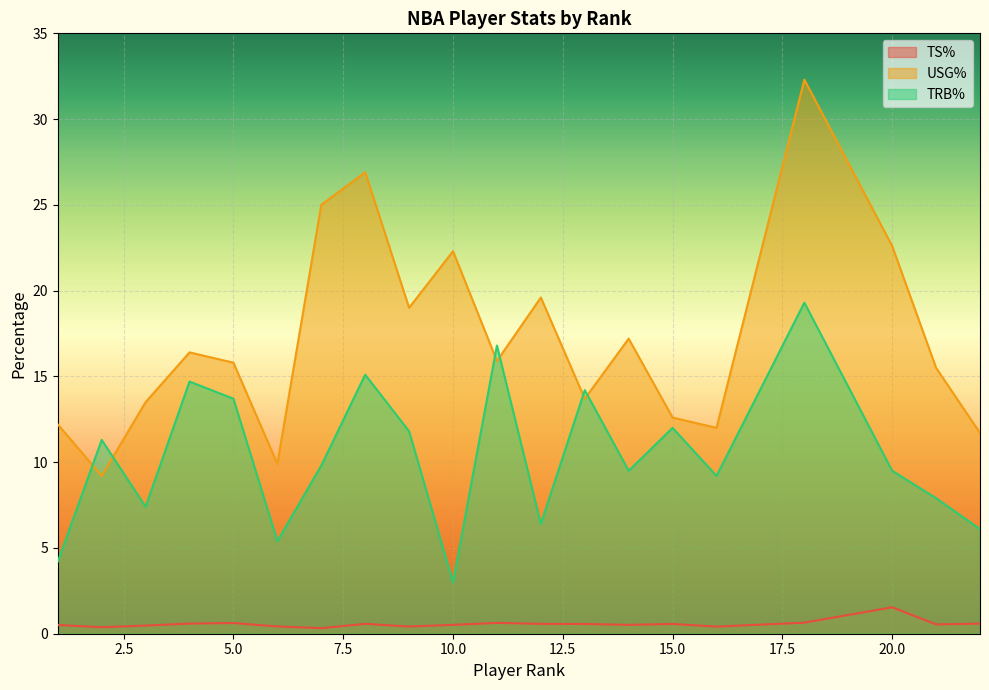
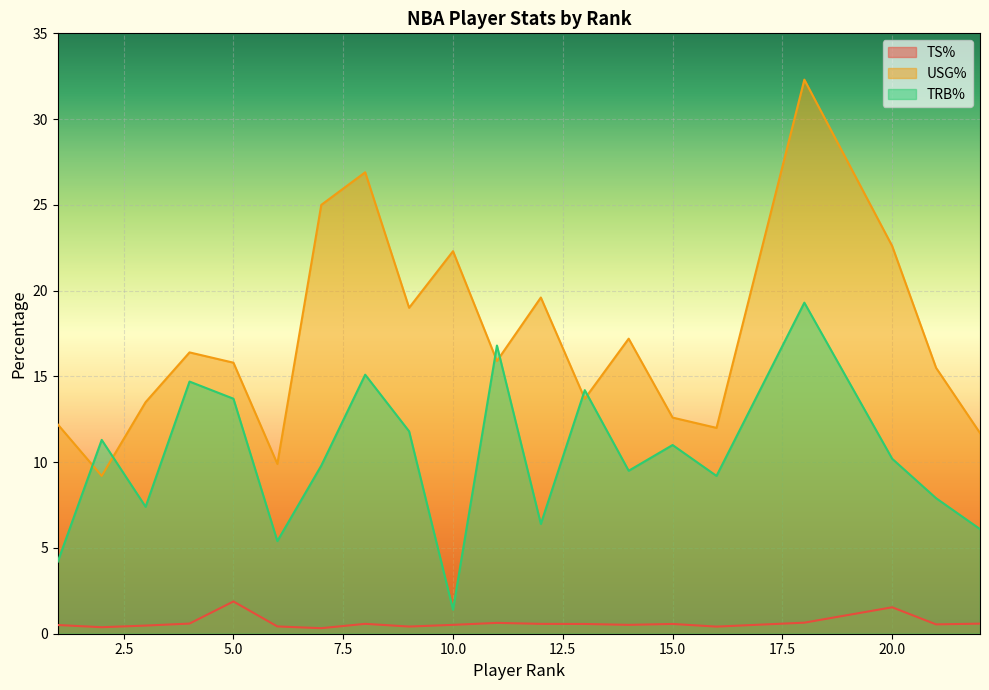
TS%, 5.0: 0.6 -> 1.9
TRB%, 10.0: 3.0 -> 1.4
TRB%, 15.0: 12 -> 11
TRB%, 20.0: 9.5 -> 10.2
